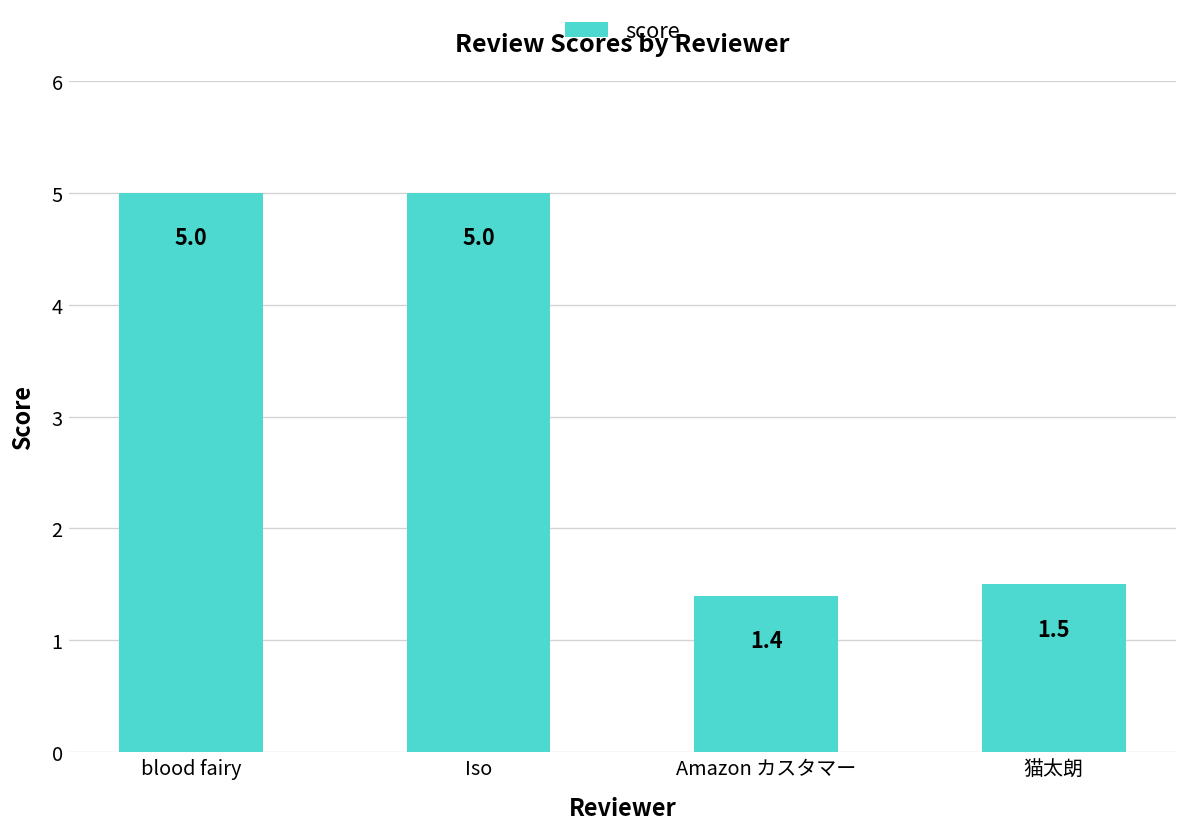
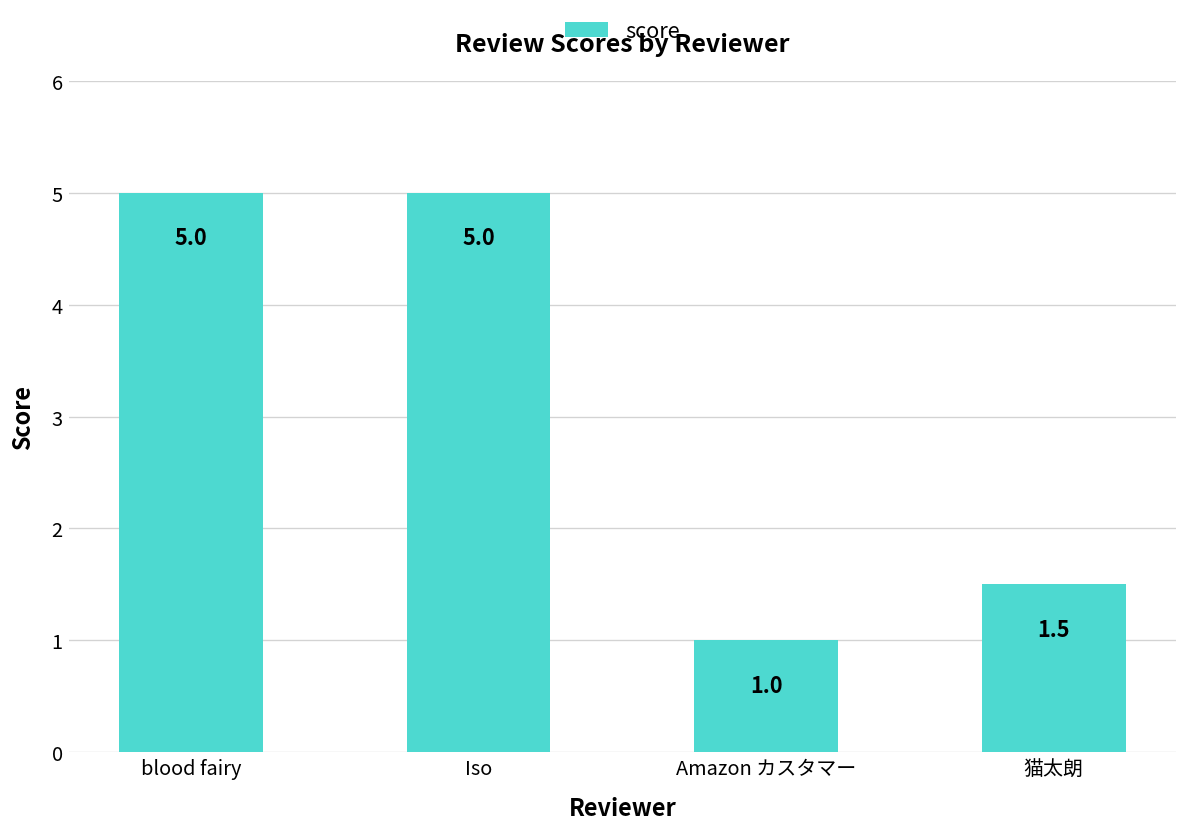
Amazon カスタマー: 1.4 -> 1.0
